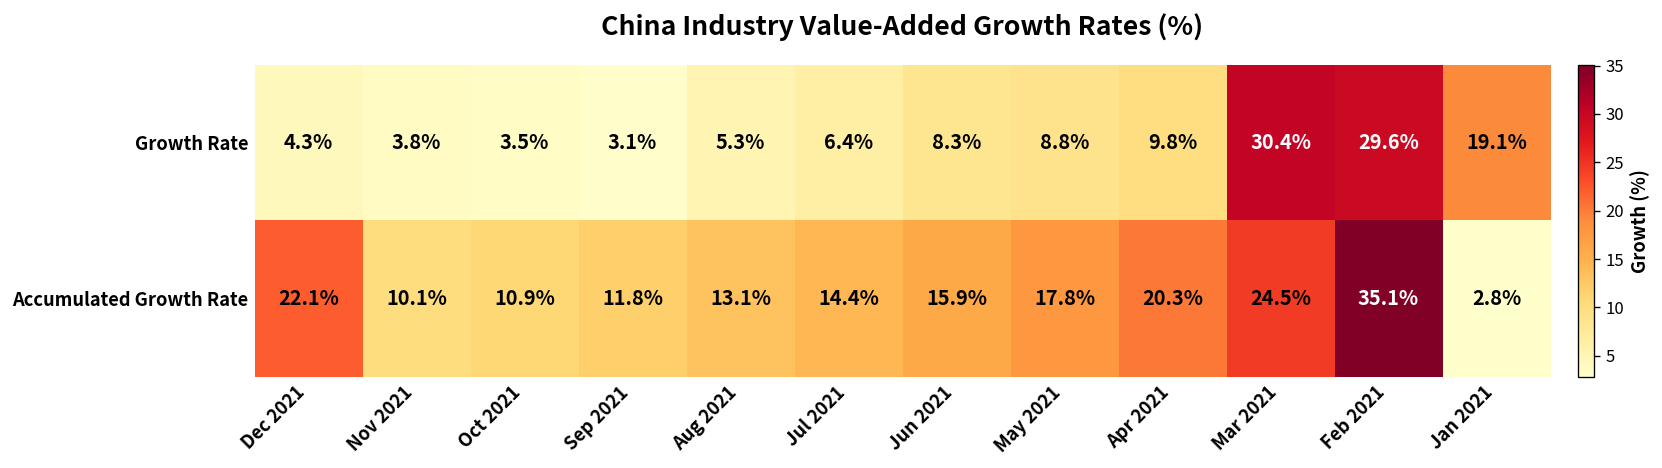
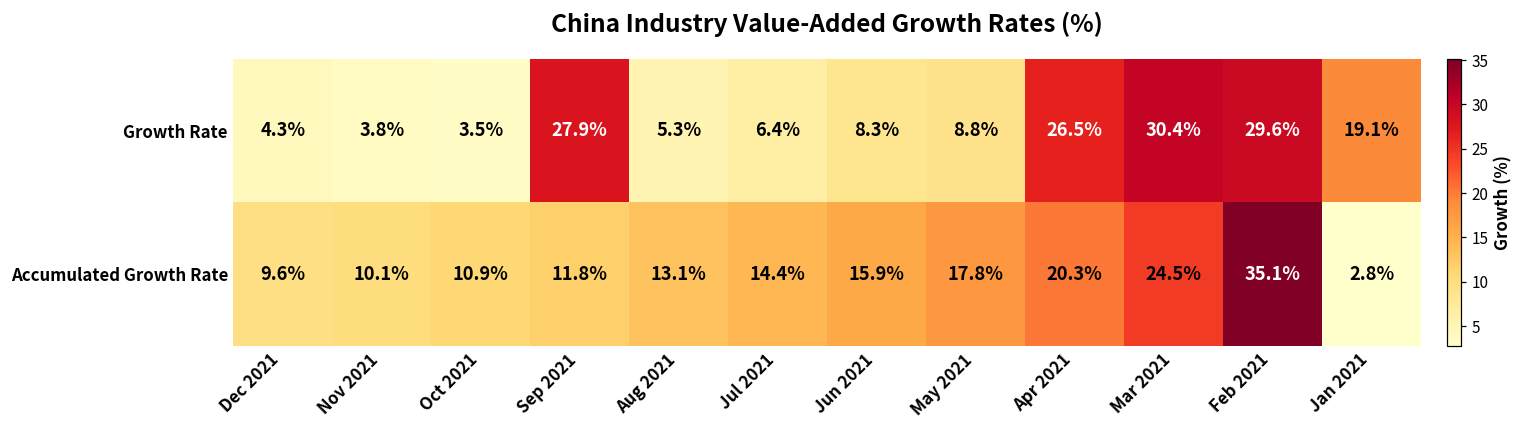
Growth Rate, Sep 2021: 3.1% -> 27.9%
Growth Rate, Apr 2021: 9.8% -> 26.5%
Accumulated Growth Rate, Dec 2021: 22.1% -> 9.6%
